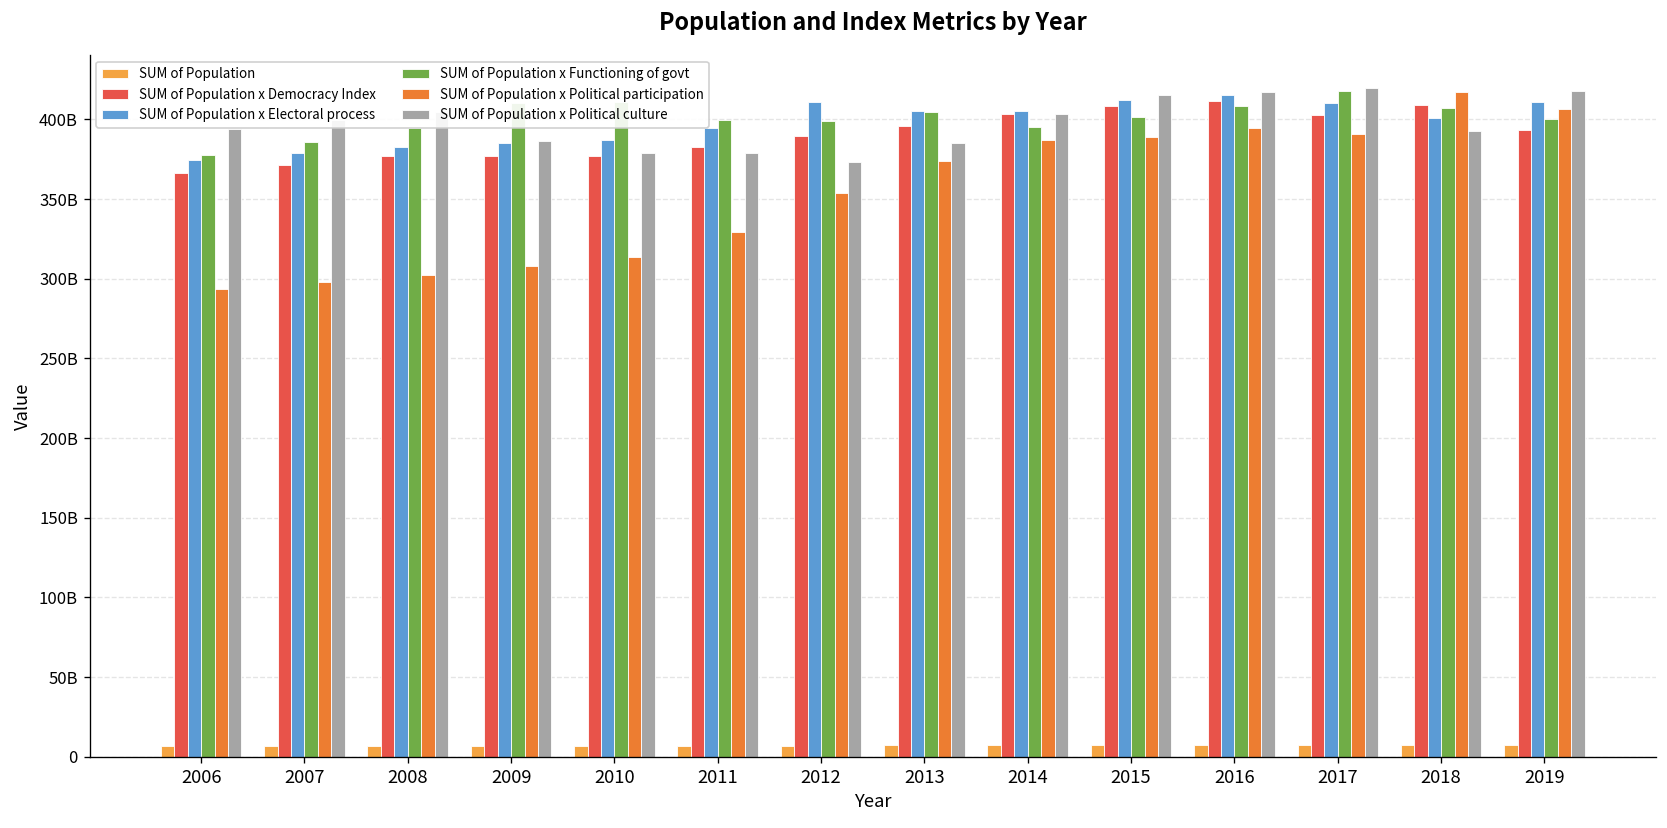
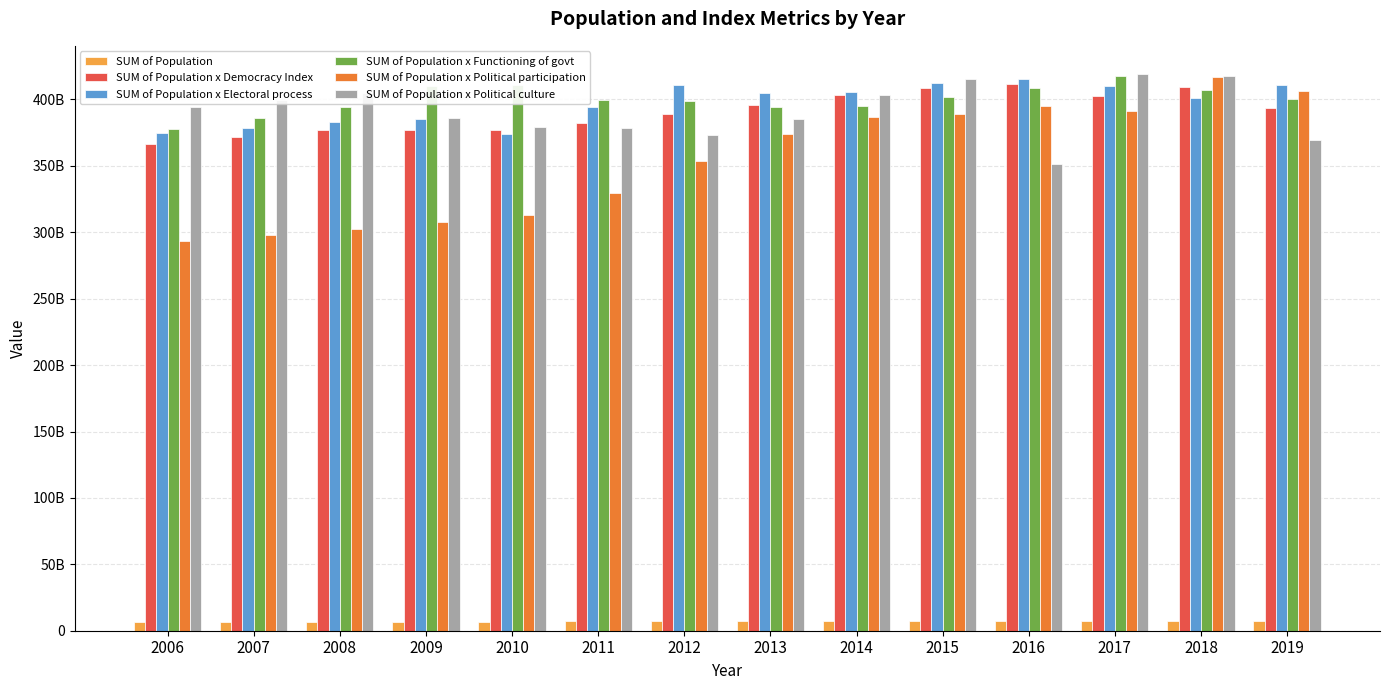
SUM of Population x Electoral process, 2010: 387000000000 -> 374000000000
SUM of Population x Functioning of govt, 2013: 404000000000 -> 394000000000
SUM of Population x Political culture, 2016: 417000000000 -> 352000000000
SUM of Population x Political culture, 2018: 392000000000 -> 418000000000
SUM of Population x Political culture, 2019: 418000000000 -> 369000000000
